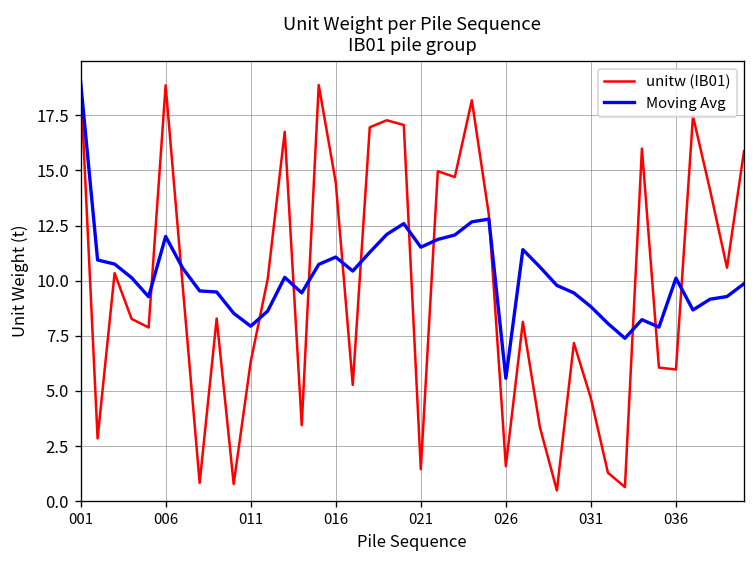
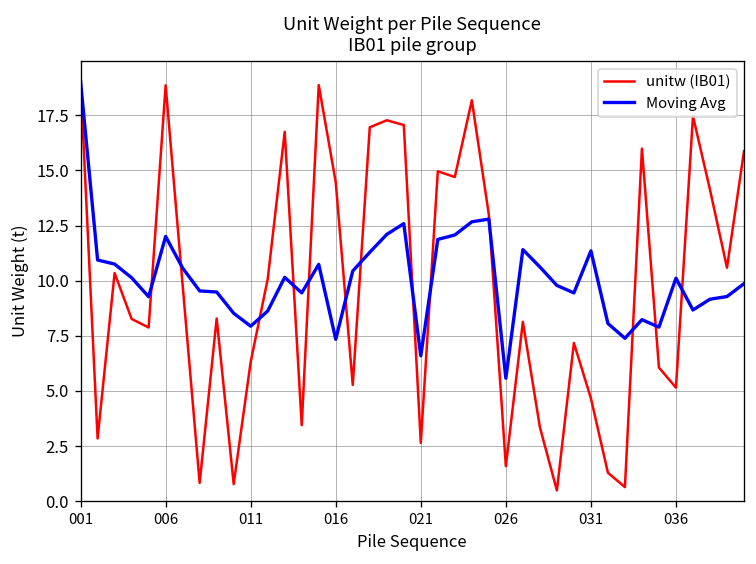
Moving Avg, 016: 11.1 -> 7.3
unitw (IB01), 021: 1.5 -> 2.6
Moving Avg, 021: 11.5 -> 6.6
Moving Avg, 031: 8.8 -> 11.4
unitw (IB01), 036: 6.0 -> 5.2
